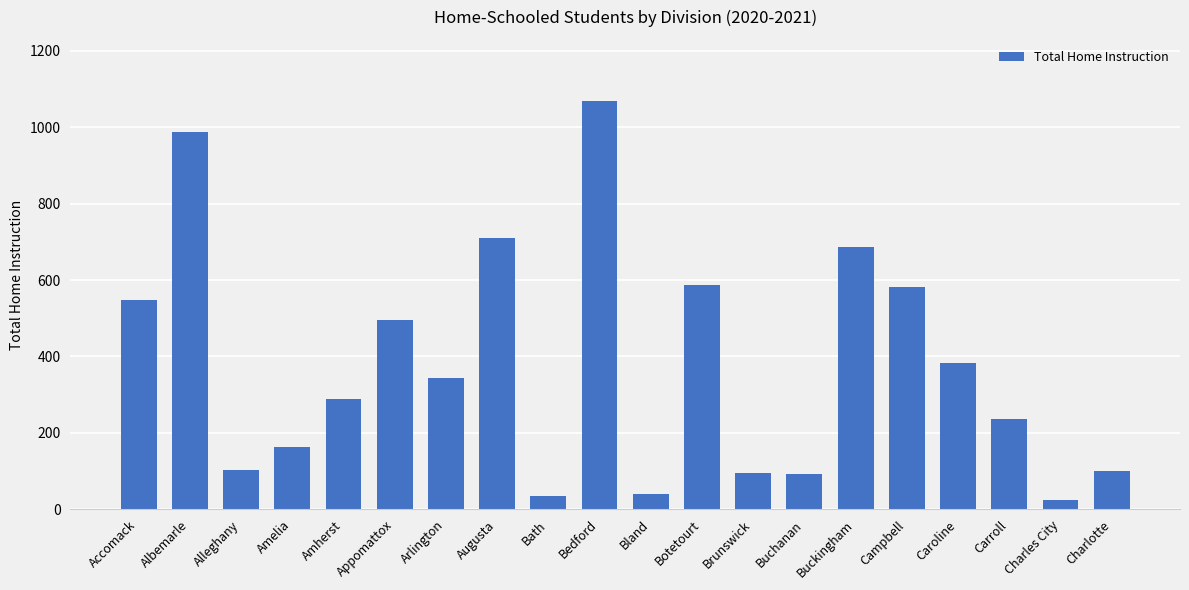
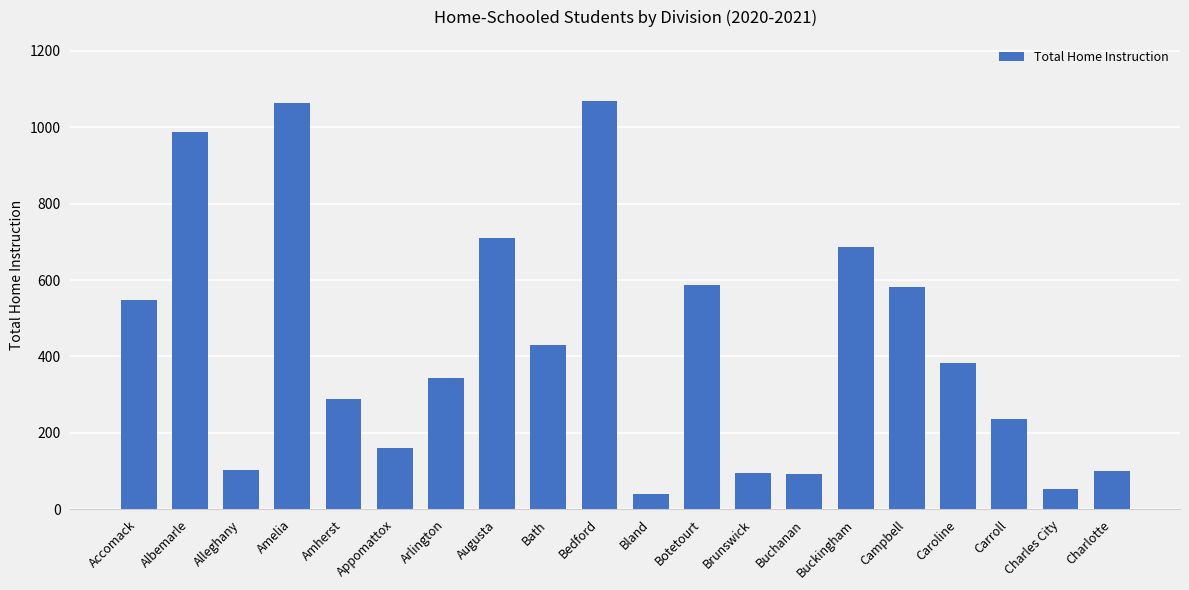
Amelia: 160 -> 1060
Appomattox: 500 -> 160
Bath: 40 -> 430
Charles City: 30 -> 50
